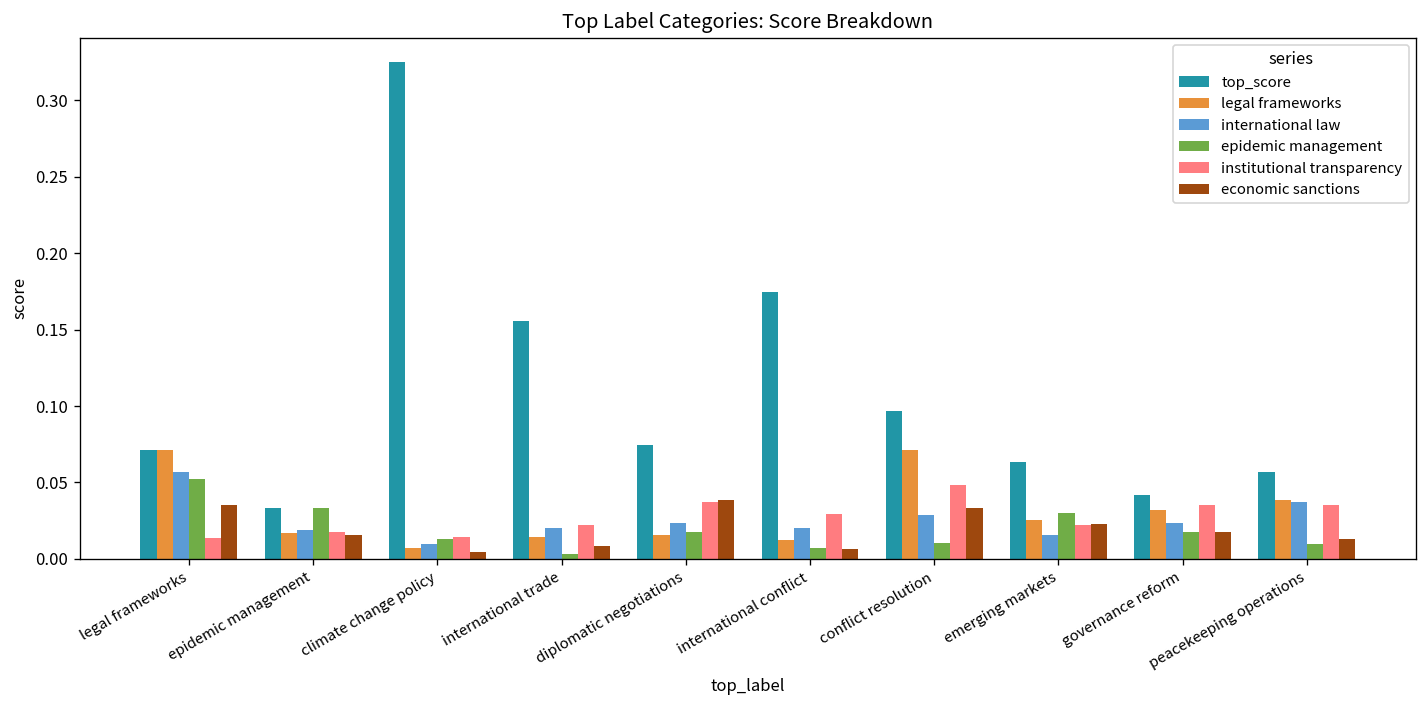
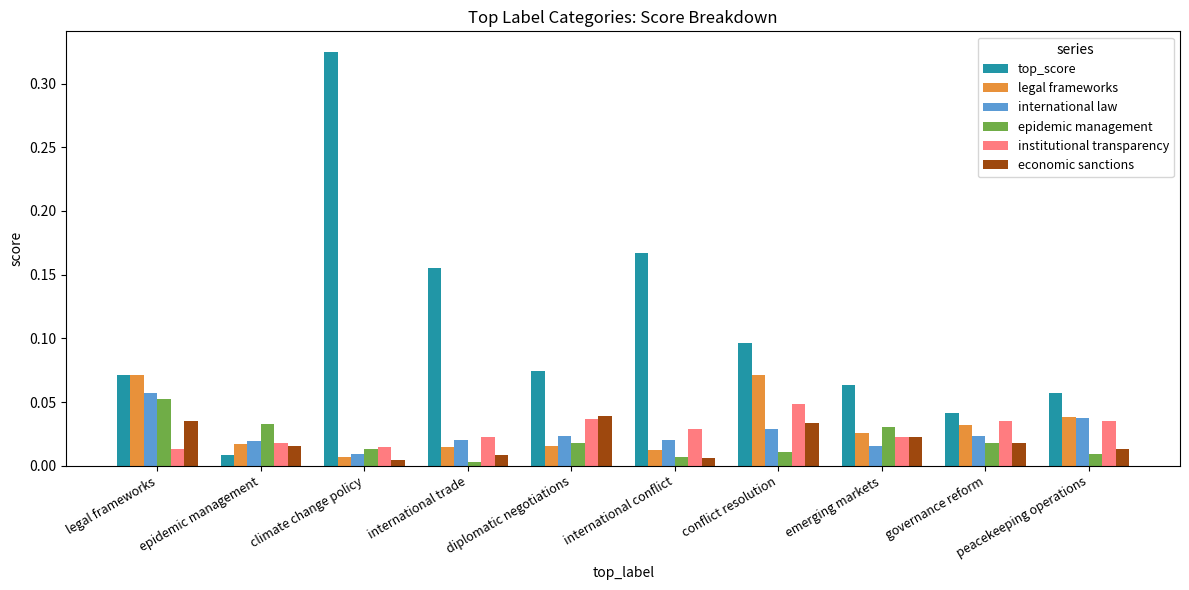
top_score, epidemic management: 0.033 -> 0.008
top_score, international conflict: 0.175 -> 0.167
